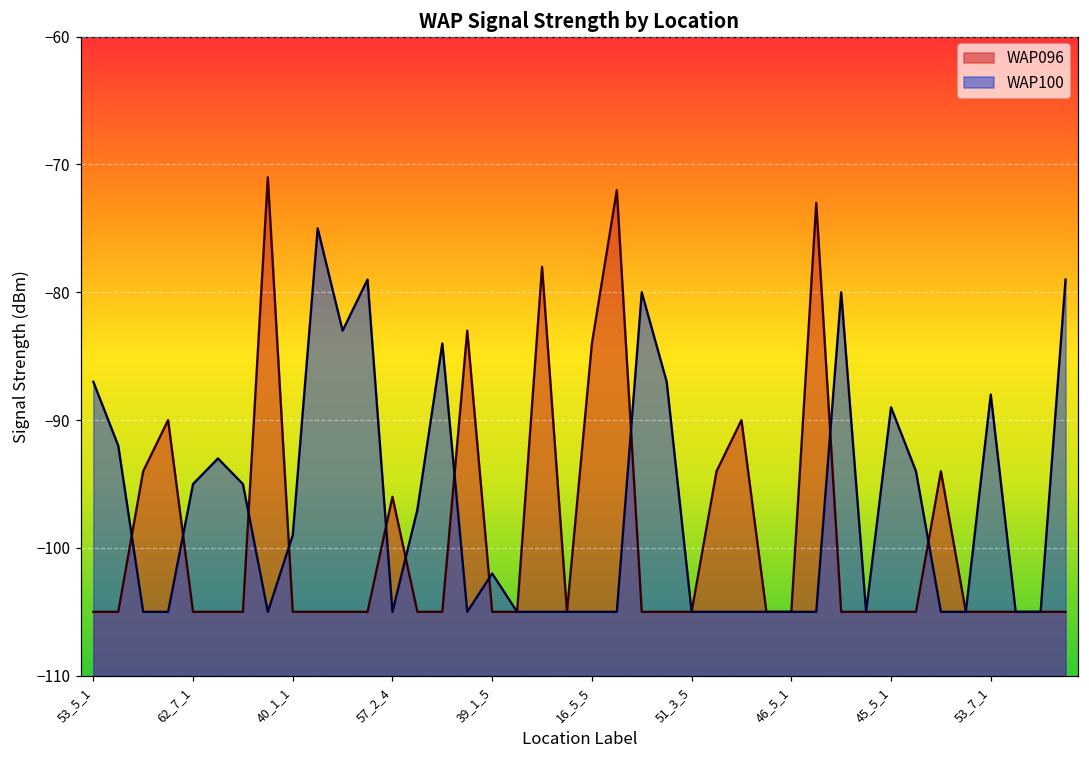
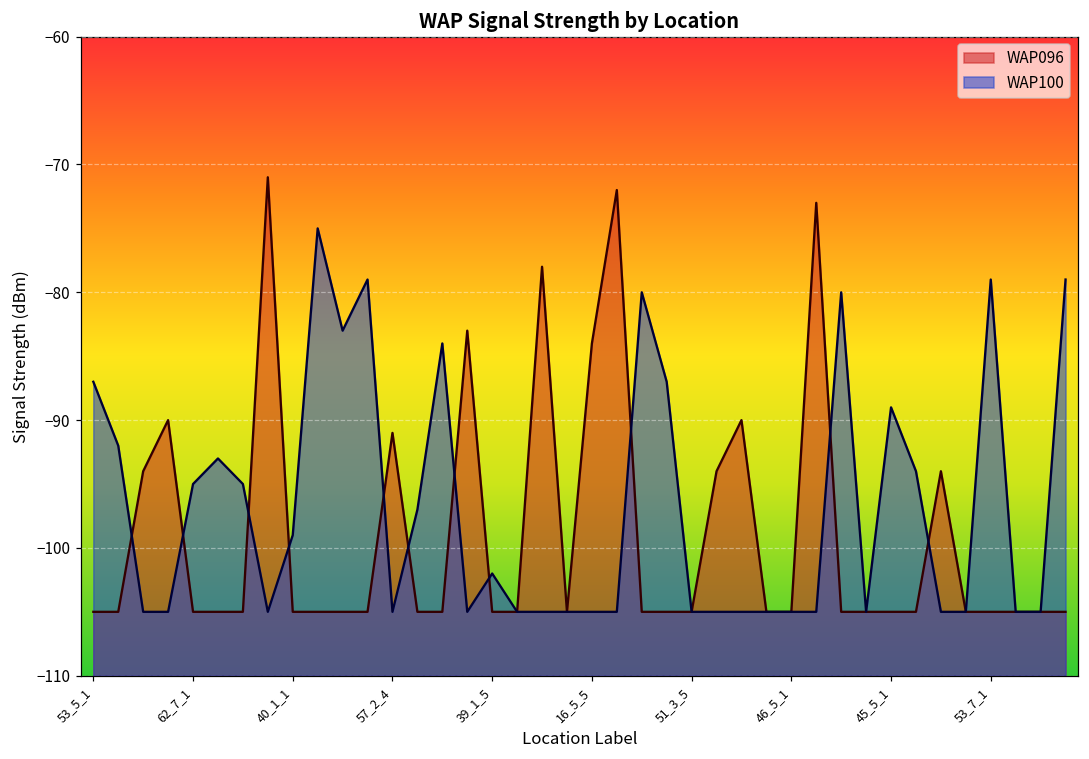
WAP096, 57_2_4: -96 -> -91
WAP100, 53_7_1: -88 -> -79
